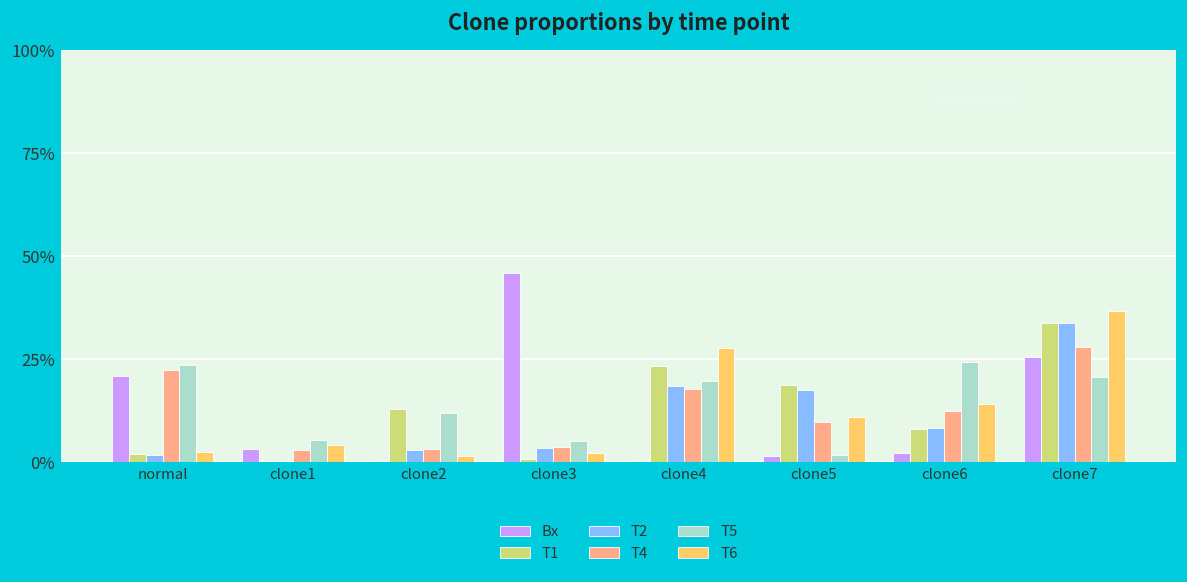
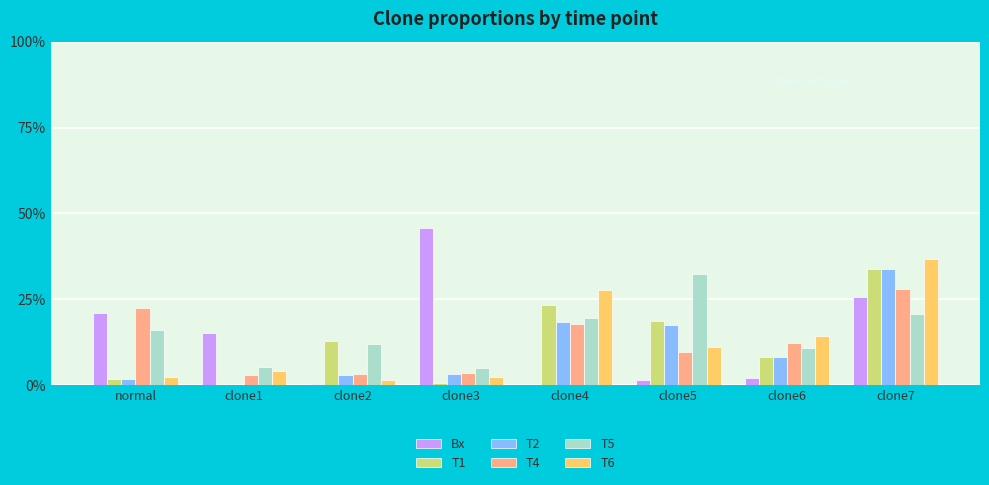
T5, normal: 24% -> 16%
Bx, clone1: 3% -> 15%
T5, clone5: 2% -> 33%
T5, clone6: 24% -> 11%
